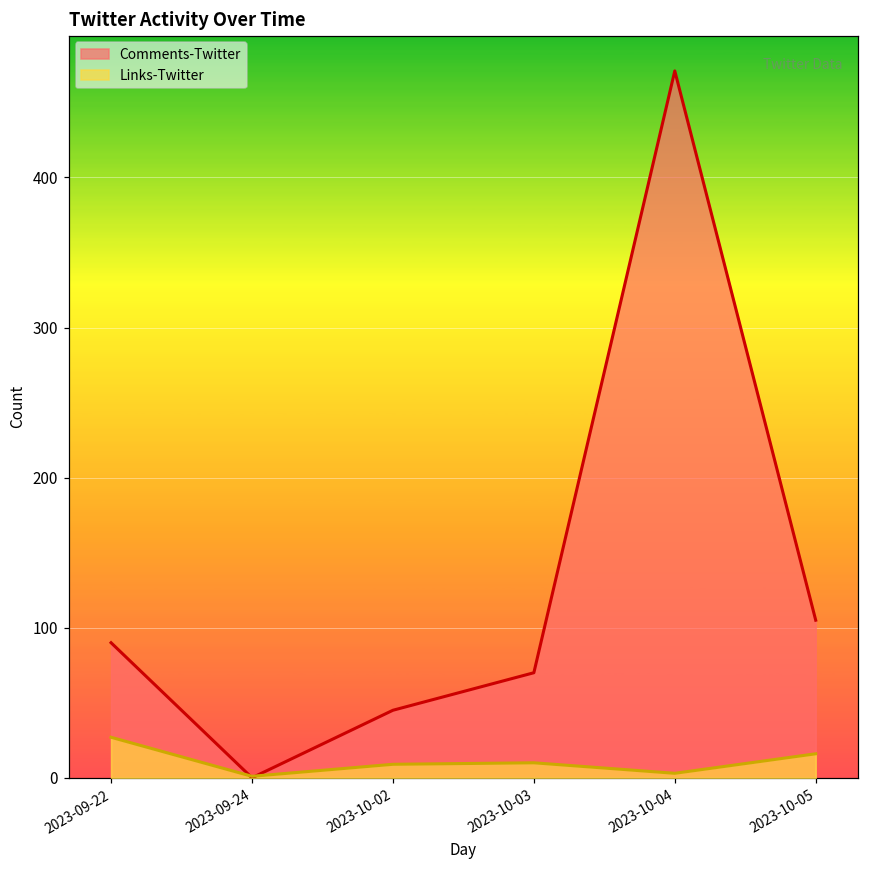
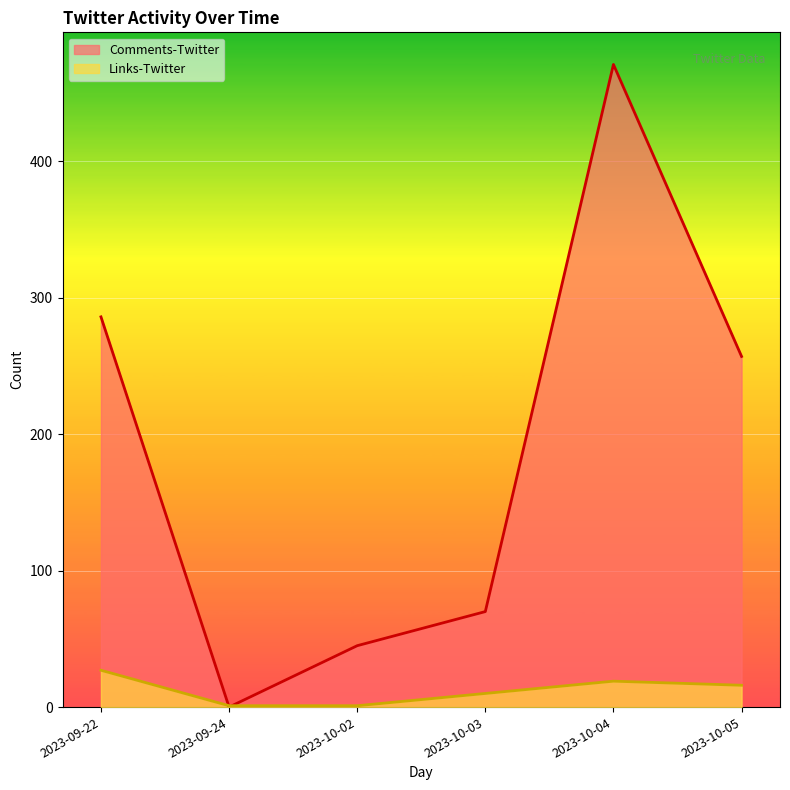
Comments-Twitter, 2023-09-22: 90 -> 286
Links-Twitter, 2023-10-02: 9 -> 1
Links-Twitter, 2023-10-04: 3 -> 19
Comments-Twitter, 2023-10-05: 105 -> 257
